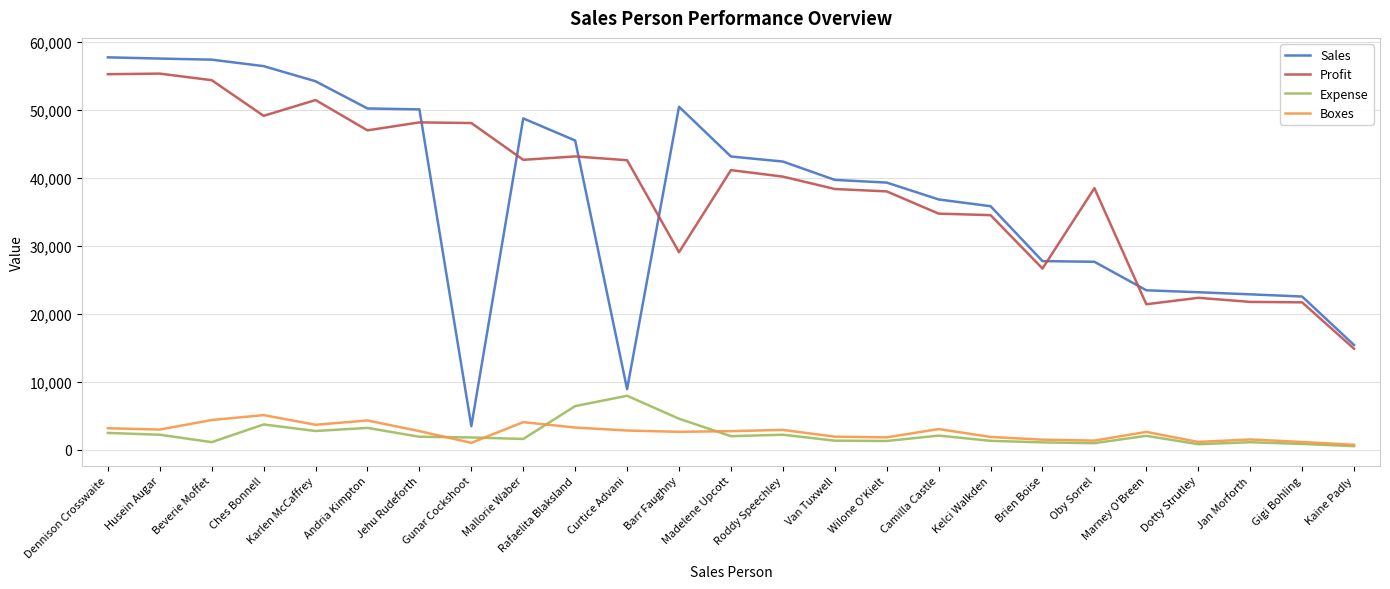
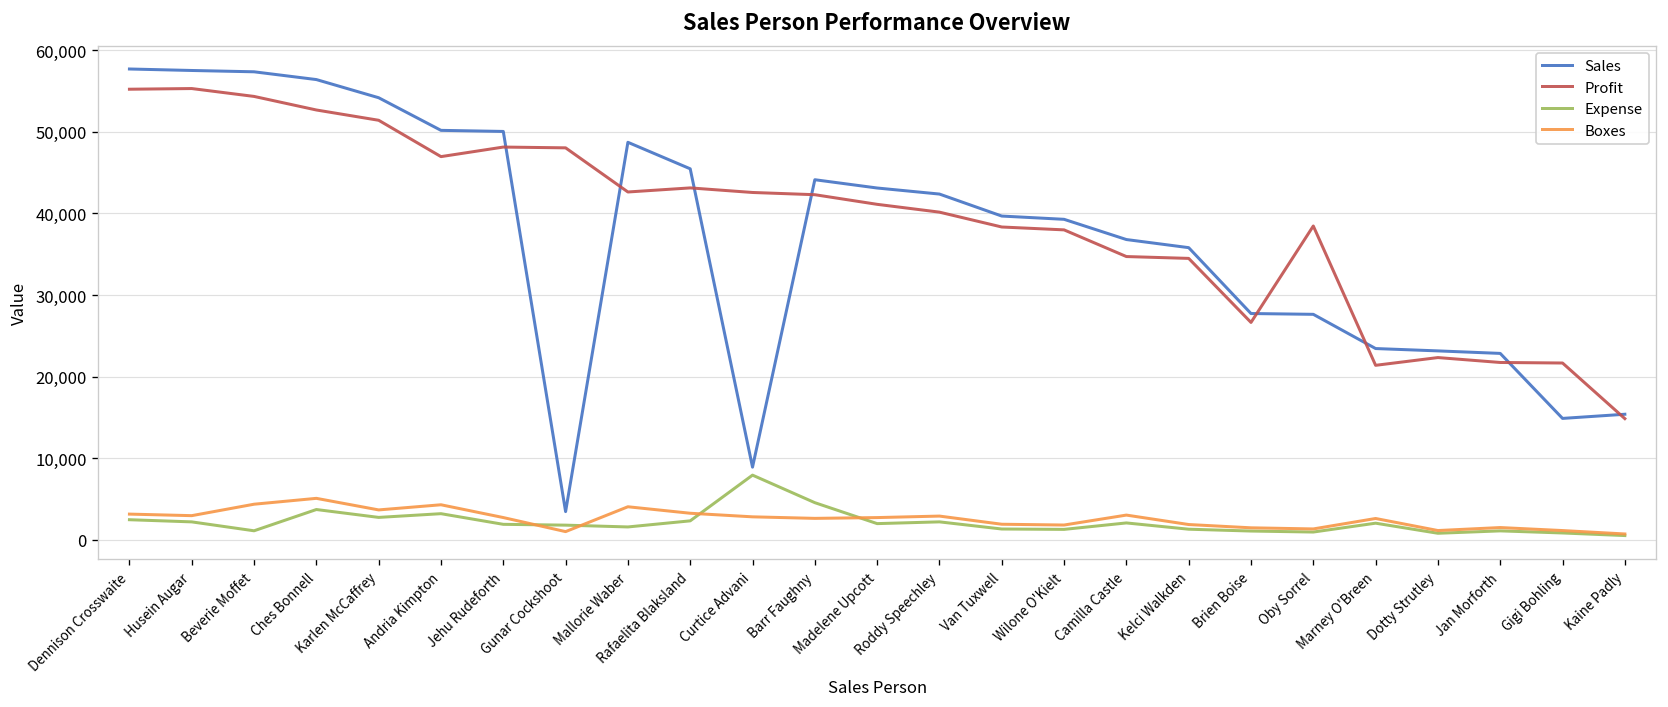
Profit, Ches Bonnell: 49,000 -> 53,000
Expense, Rafaelita Blaksland: 6,000 -> 2,000
Sales, Barr Faughny: 50,000 -> 44,000
Profit, Barr Faughny: 29,000 -> 42,000
Sales, Gigi Bohling: 23,000 -> 15,000
